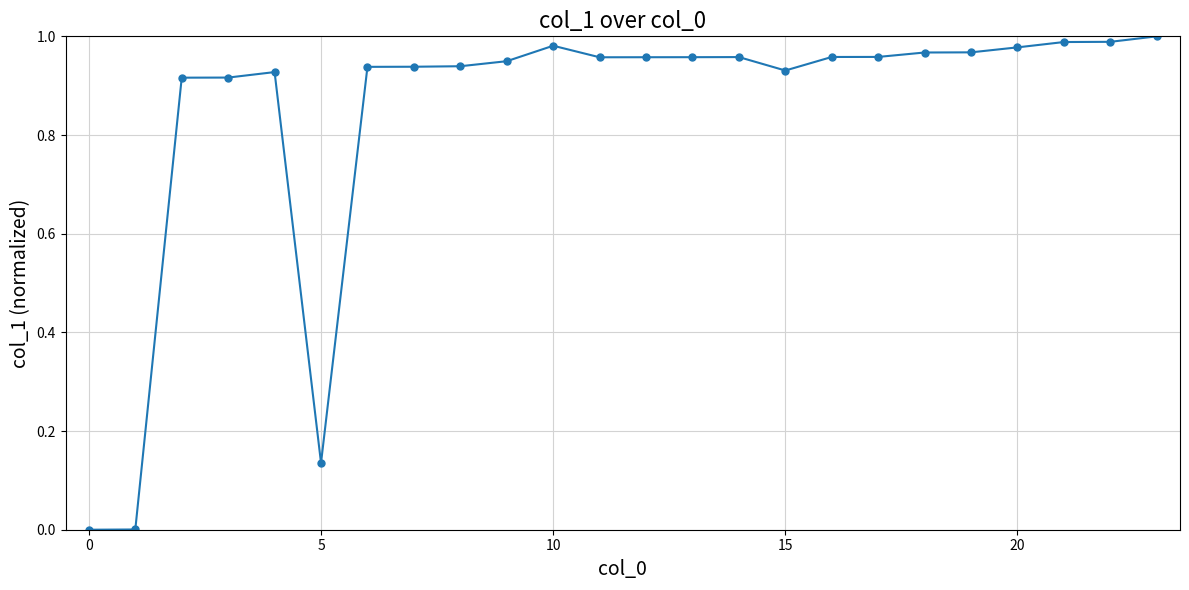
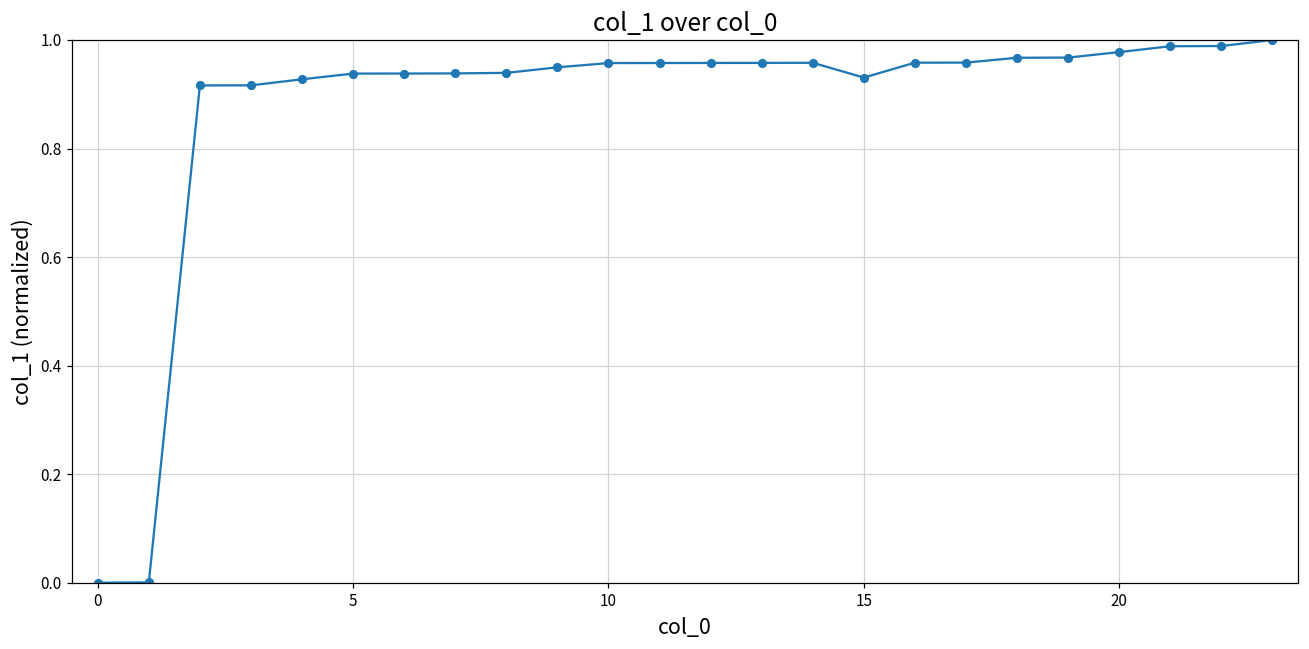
5: 0.14 -> 0.94
10: 0.98 -> 0.96
